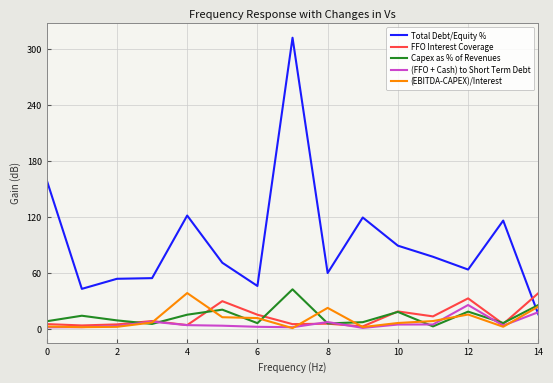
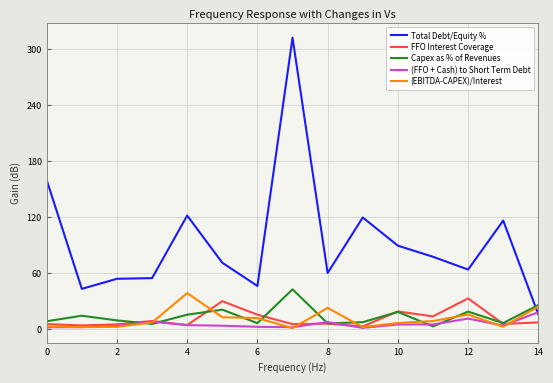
(FFO + Cash) to Short Term Debt, 12: 30 -> 10
FFO Interest Coverage, 14: 40 -> 10
